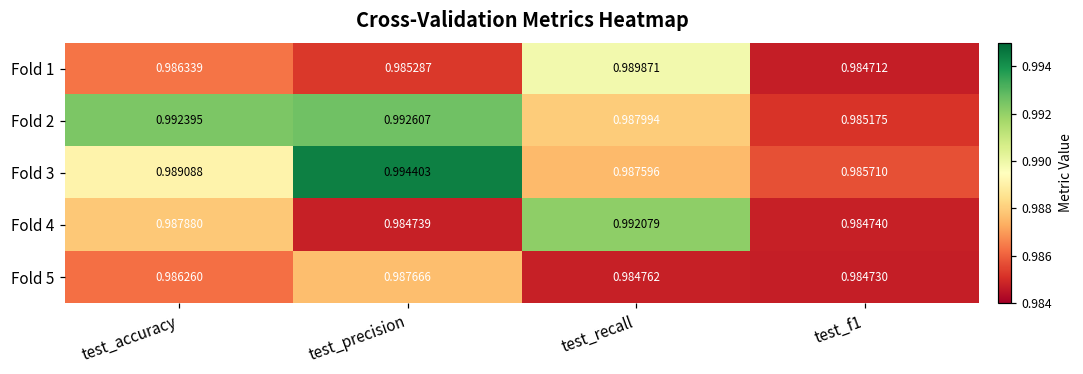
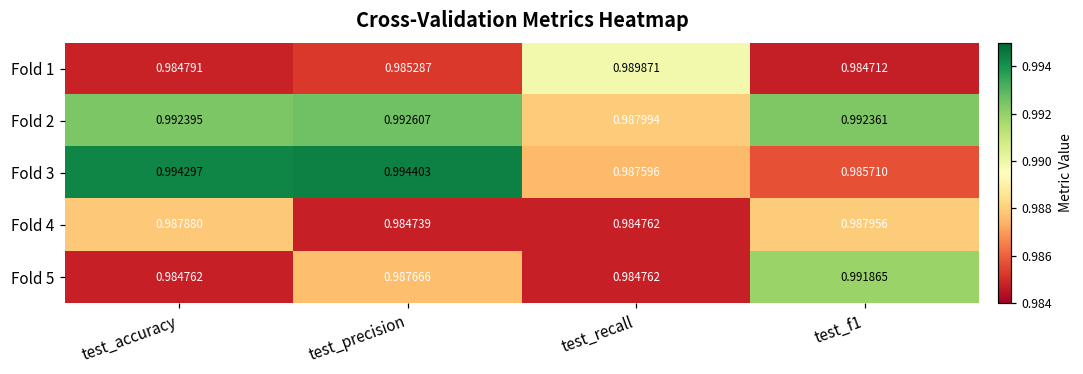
Fold 1, test_accuracy: 0.986339 -> 0.984791
Fold 2, test_f1: 0.985175 -> 0.992361
Fold 3, test_accuracy: 0.989088 -> 0.994297
Fold 4, test_recall: 0.992079 -> 0.984762
Fold 4, test_f1: 0.984740 -> 0.987956
Fold 5, test_accuracy: 0.986260 -> 0.984762
Fold 5, test_f1: 0.984730 -> 0.991865
